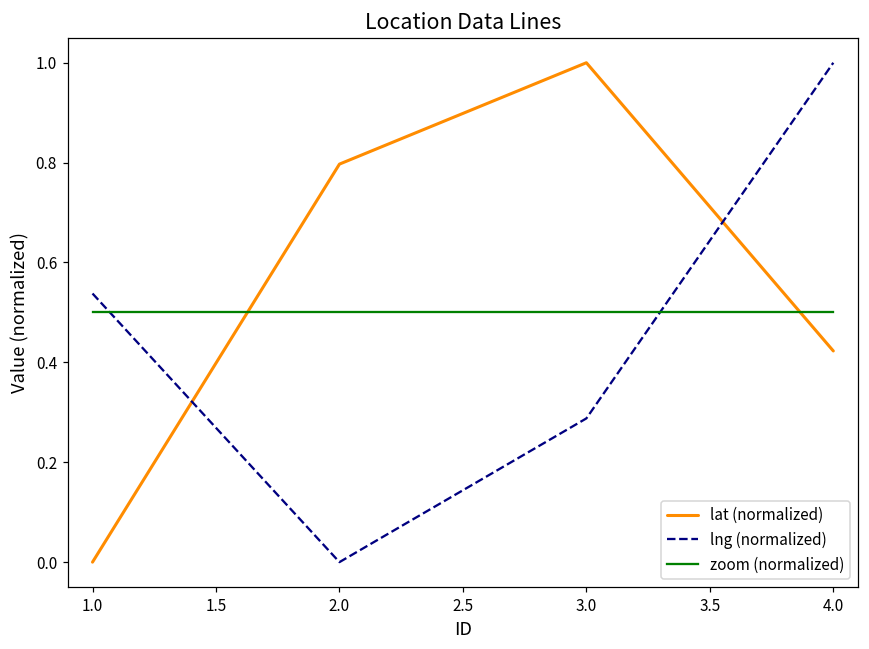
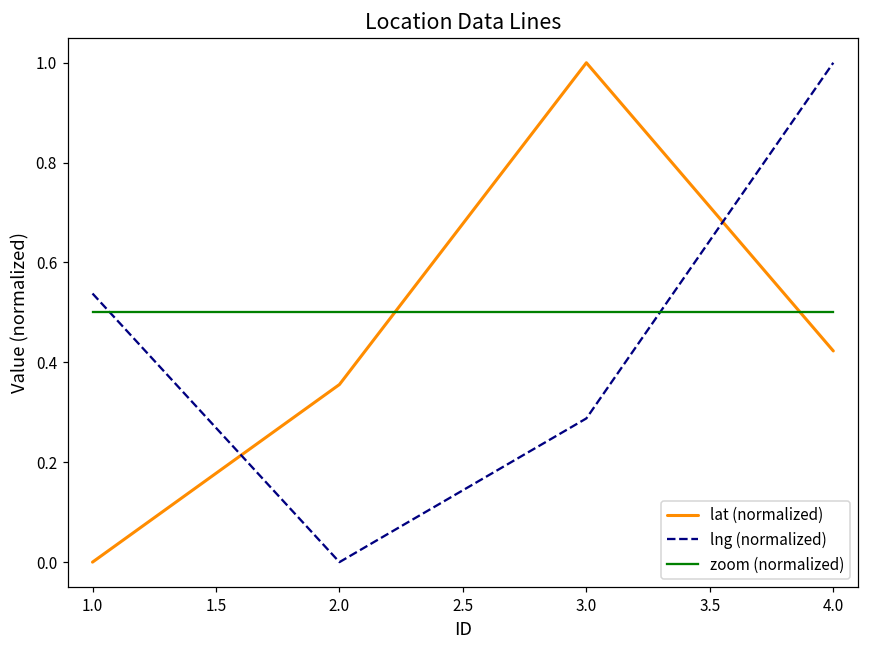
lat (normalized), 2.0: 0.80 -> 0.36
